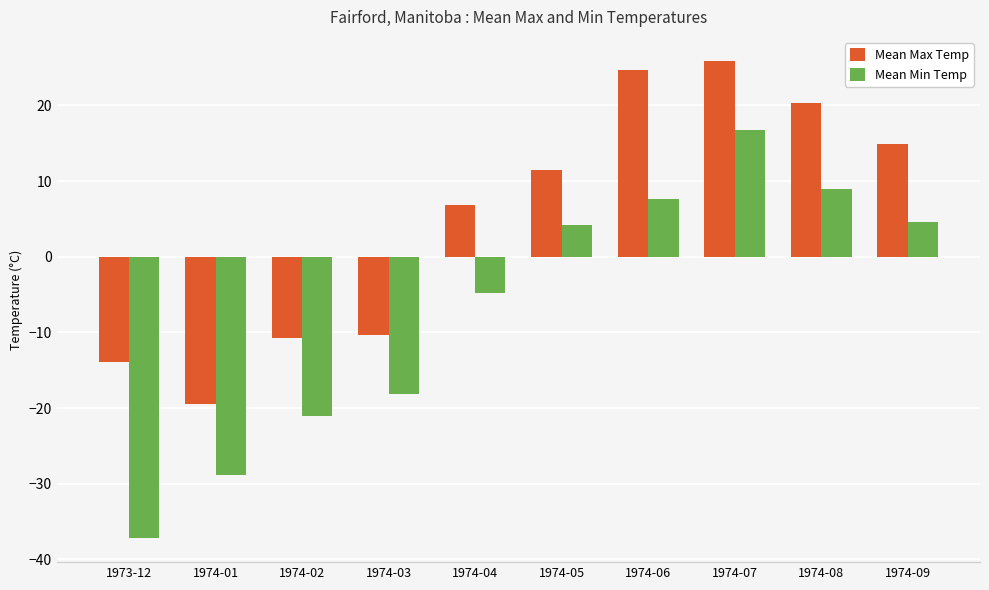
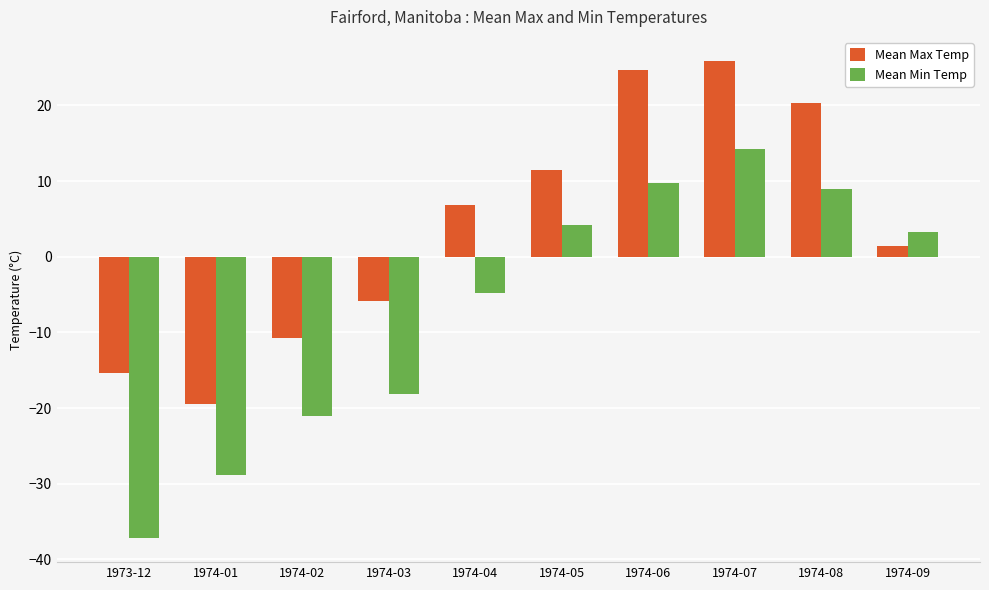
Mean Max Temp, 1973-12: -14 -> -15
Mean Max Temp, 1974-03: -10 -> -6
Mean Min Temp, 1974-06: 8 -> 10
Mean Min Temp, 1974-07: 17 -> 14
Mean Max Temp, 1974-09: 15 -> 1
Mean Min Temp, 1974-09: 5 -> 3
